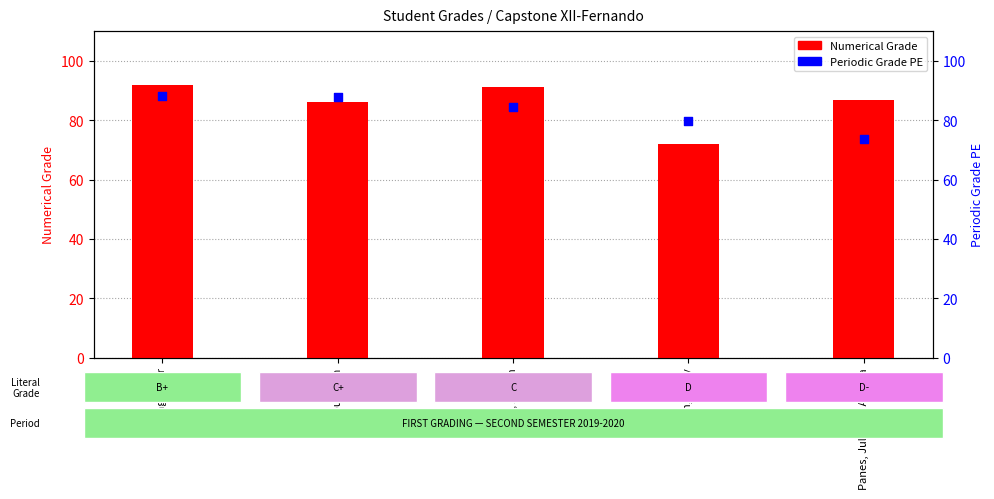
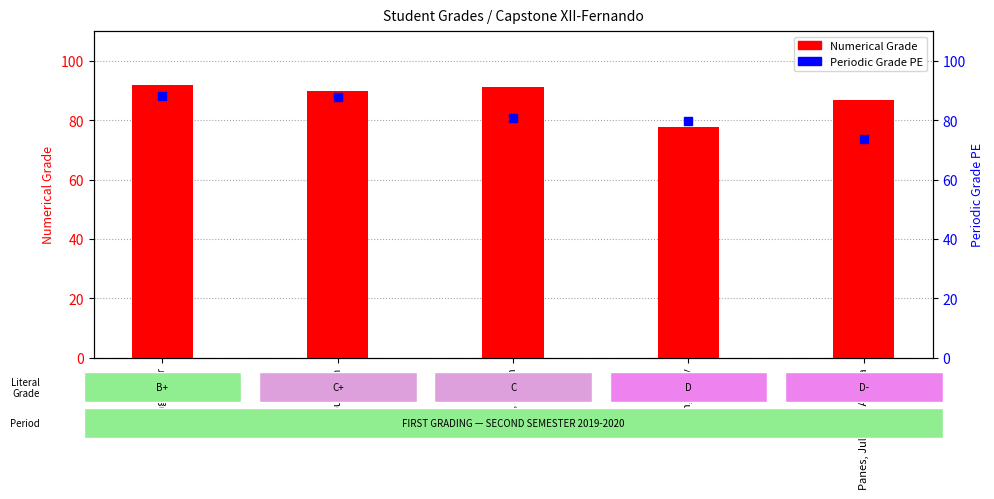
Numerical Grade, Corpuz, Von: 86 -> 90
Numerical Grade, Belen, Haley: 72 -> 78
Periodic Grade PE, Cid, Adrian: 84 -> 81
